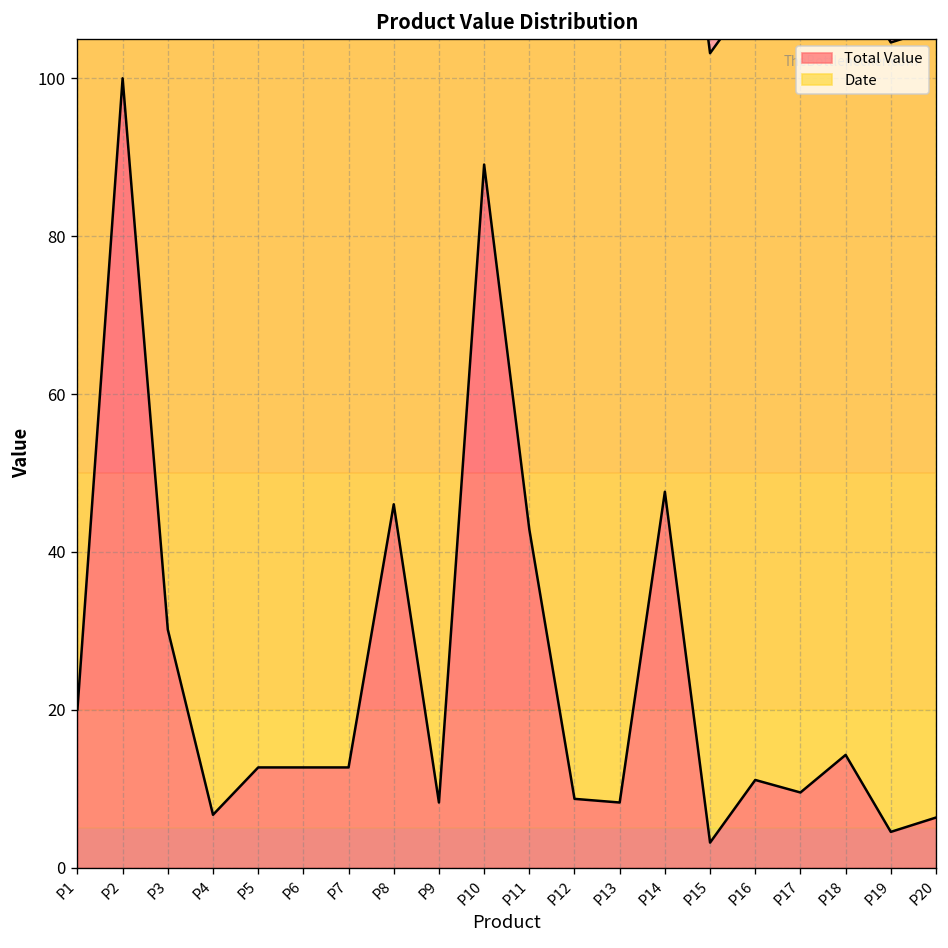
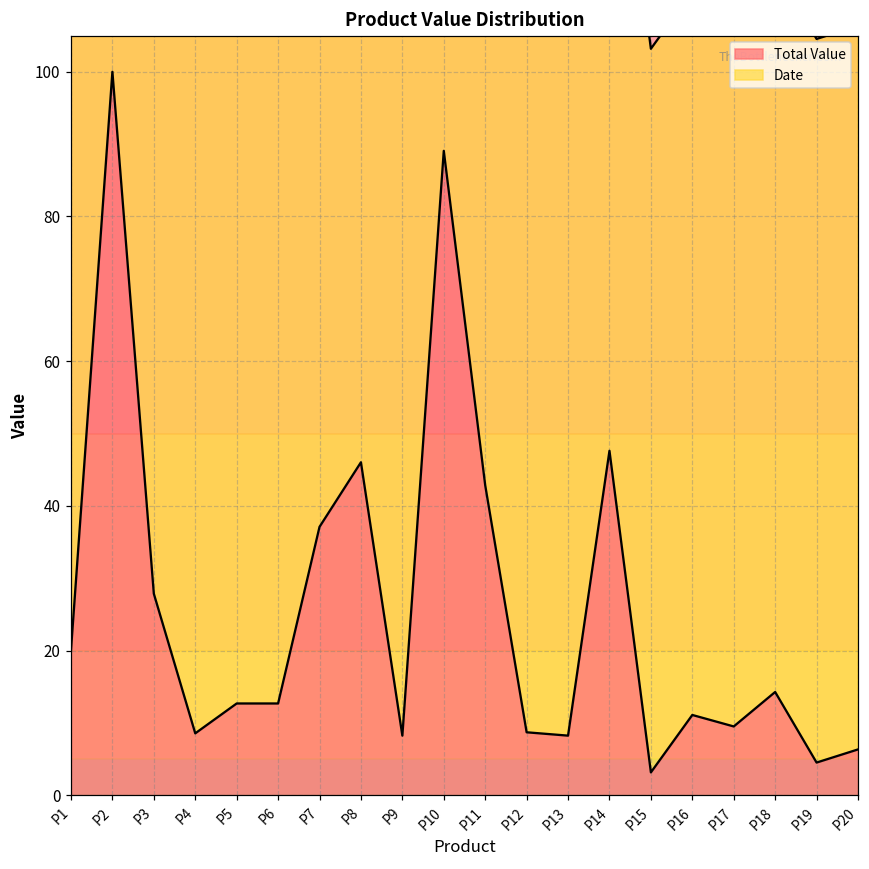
Total Value, P3: 30 -> 28
Total Value, P4: 7 -> 9
Total Value, P7: 13 -> 37
